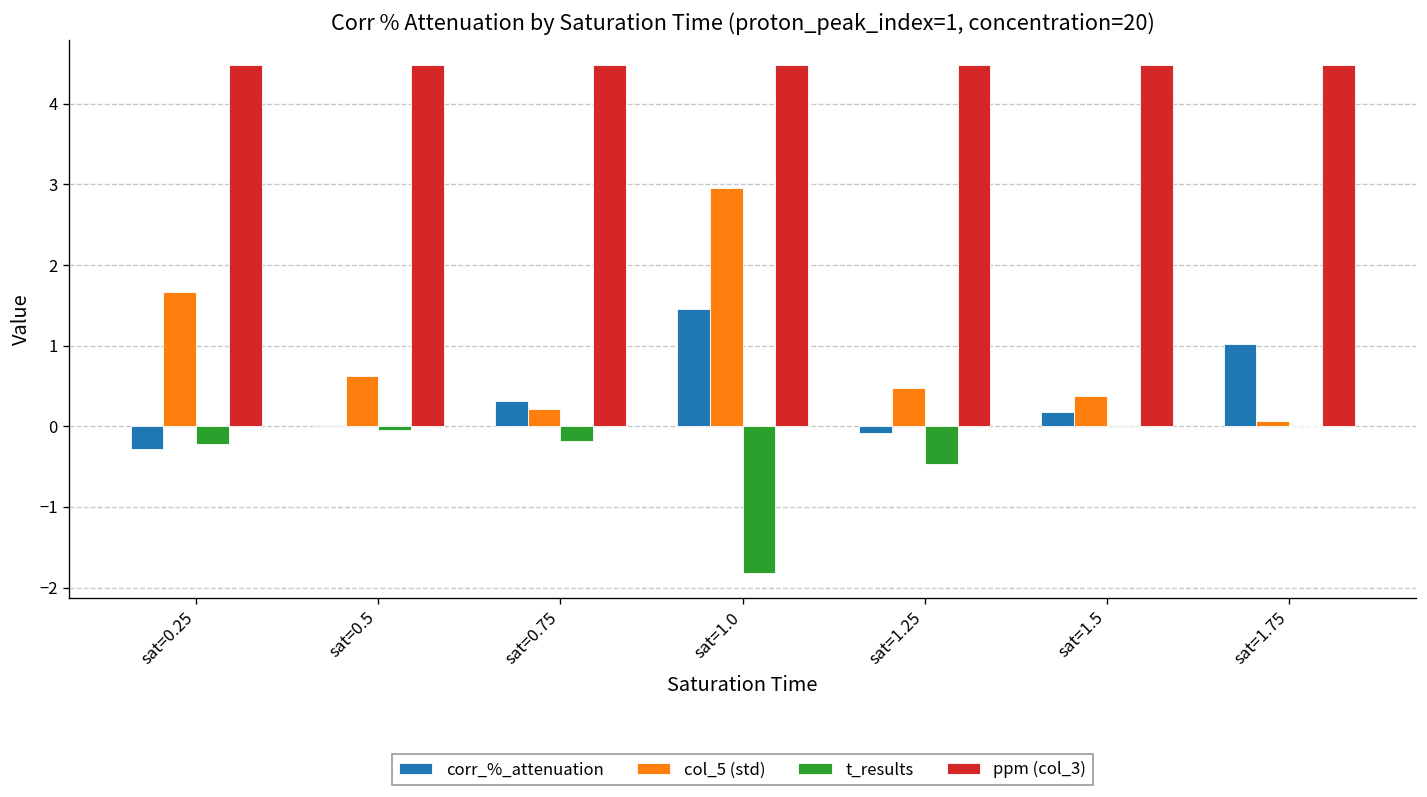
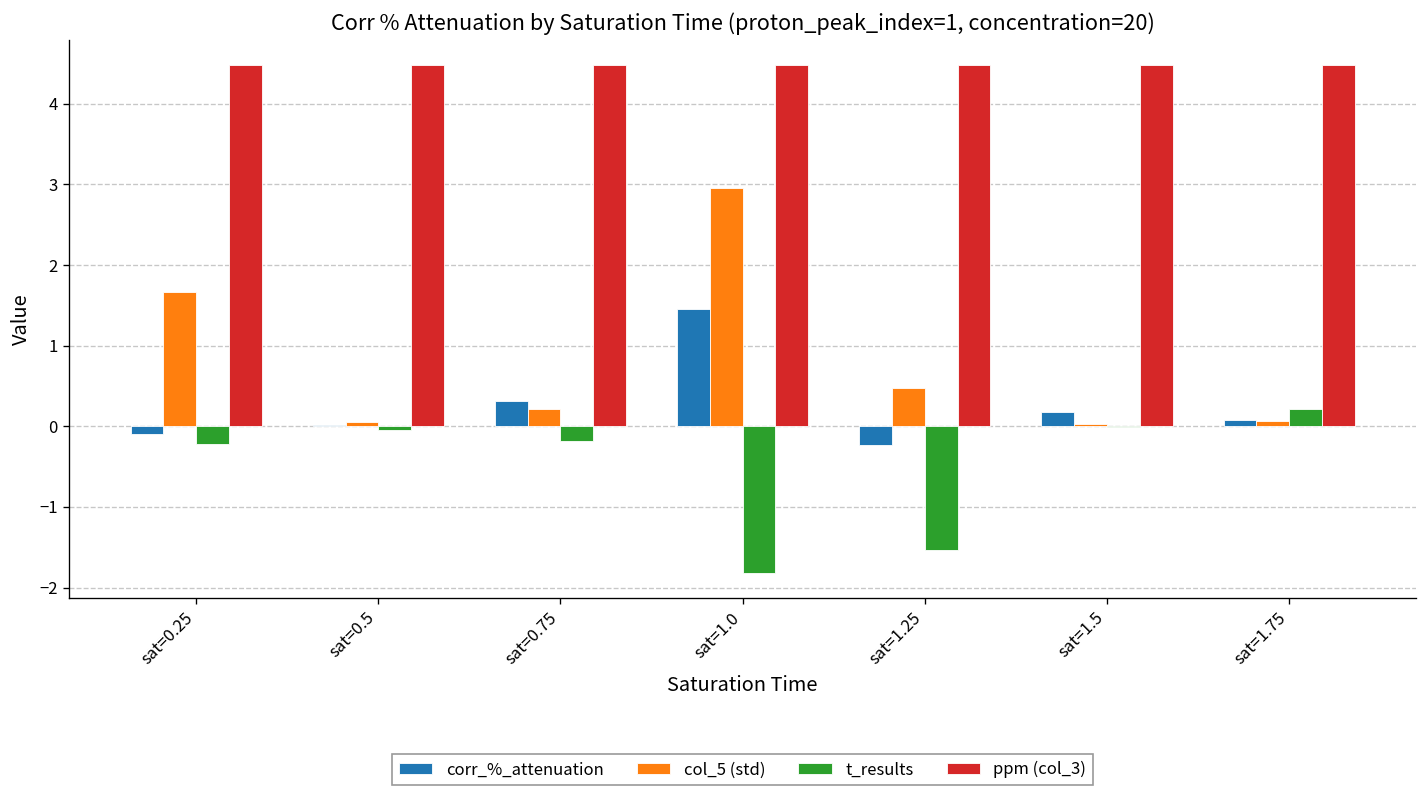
corr_%_attenuation, sat=0.25: -0.3 -> -0.1
col_5 (std), sat=0.5: 0.6 -> 0.1
corr_%_attenuation, sat=1.25: -0.1 -> -0.2
t_results, sat=1.25: -0.5 -> -1.5
col_5 (std), sat=1.5: 0.4 -> 0.0
corr_%_attenuation, sat=1.75: 1.0 -> 0.1
t_results, sat=1.75: 0.0 -> 0.2
